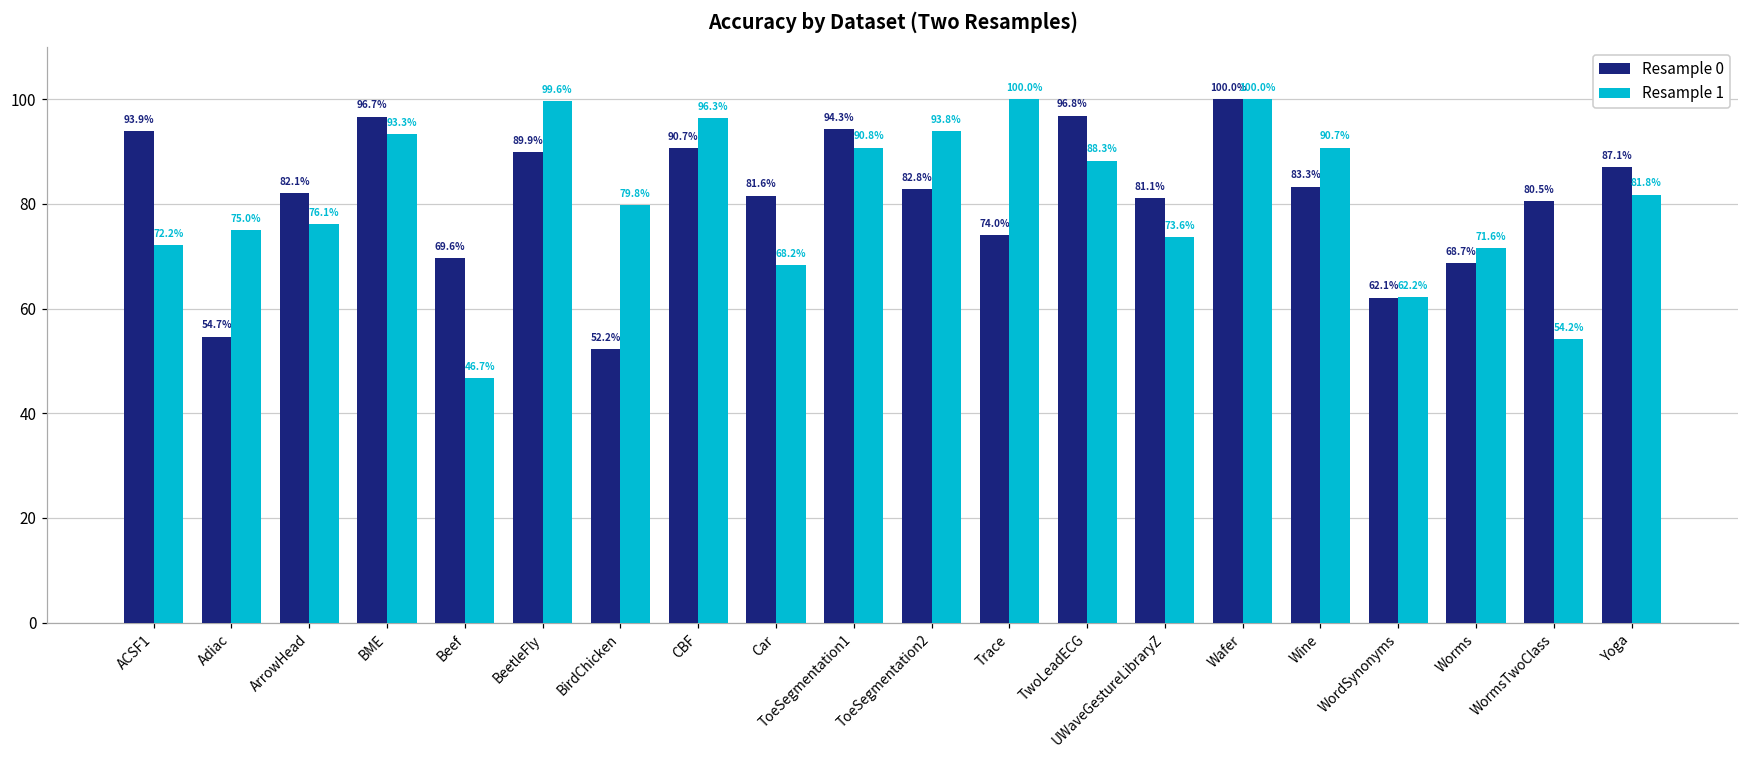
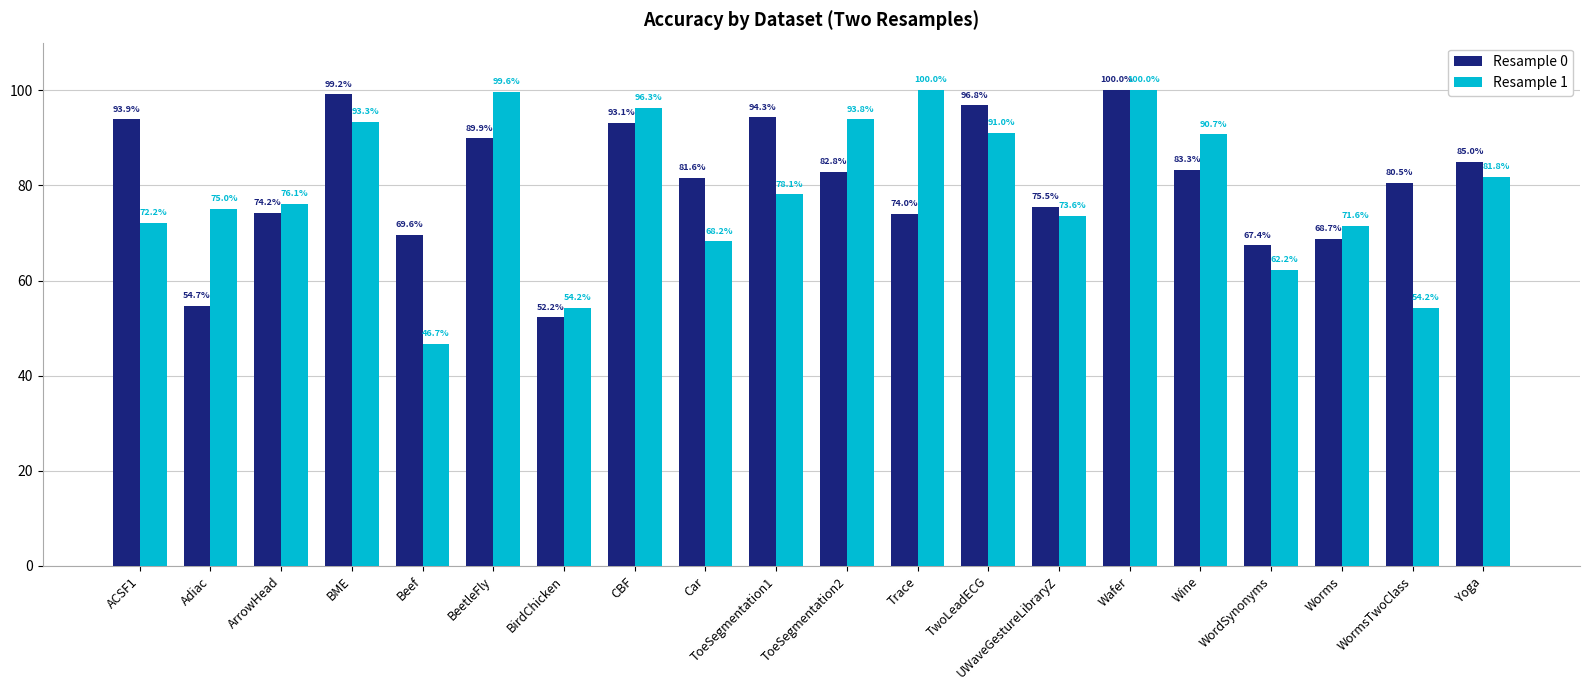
Resample 0, ArrowHead: 82.1% -> 74.2%
Resample 0, BME: 96.7% -> 99.2%
Resample 1, BirdChicken: 79.8% -> 54.2%
Resample 0, CBF: 90.7% -> 93.1%
Resample 1, ToeSegmentation1: 90.8% -> 78.1%
Resample 1, TwoLeadECG: 88.3% -> 91.0%
Resample 0, UWaveGestureLibraryZ: 81.1% -> 75.5%
Resample 0, WordSynonyms: 62.1% -> 67.4%
Resample 0, Yoga: 87.1% -> 85.0%
